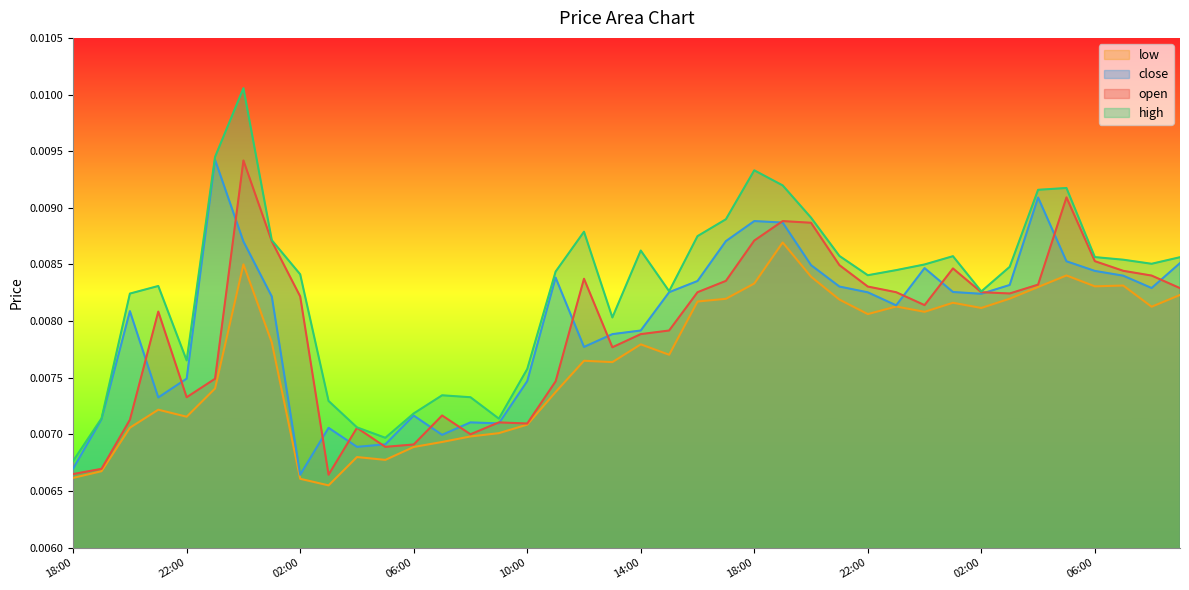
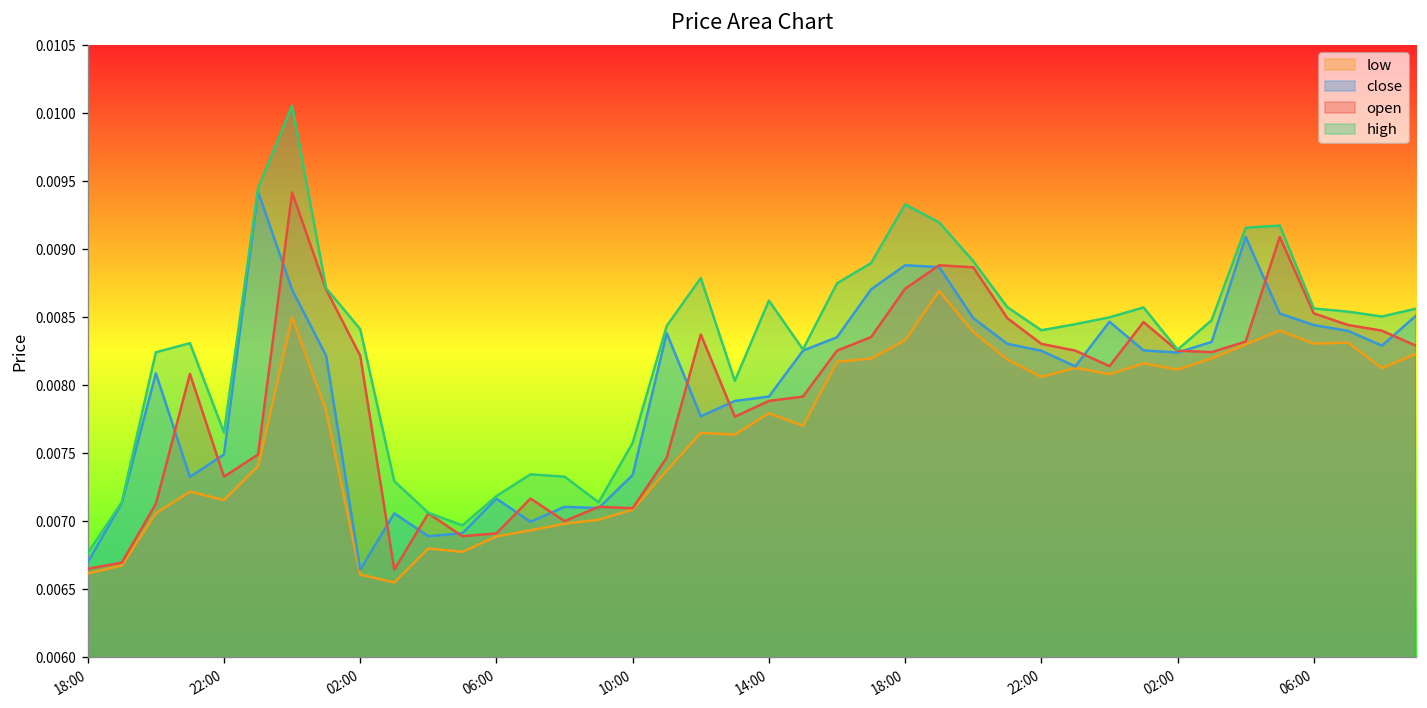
close, 10:00: 0.00747 -> 0.00734
